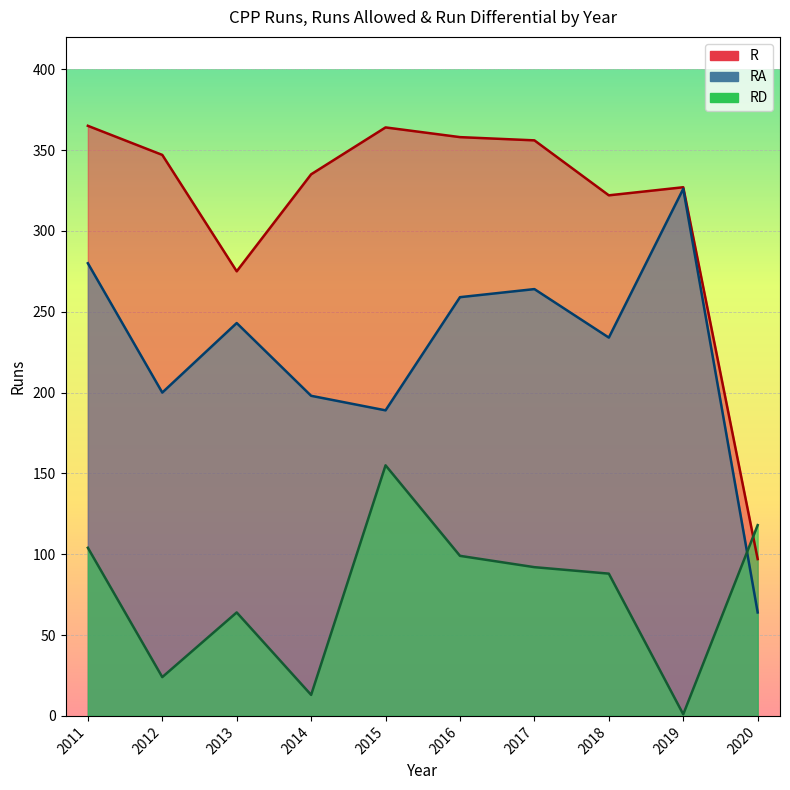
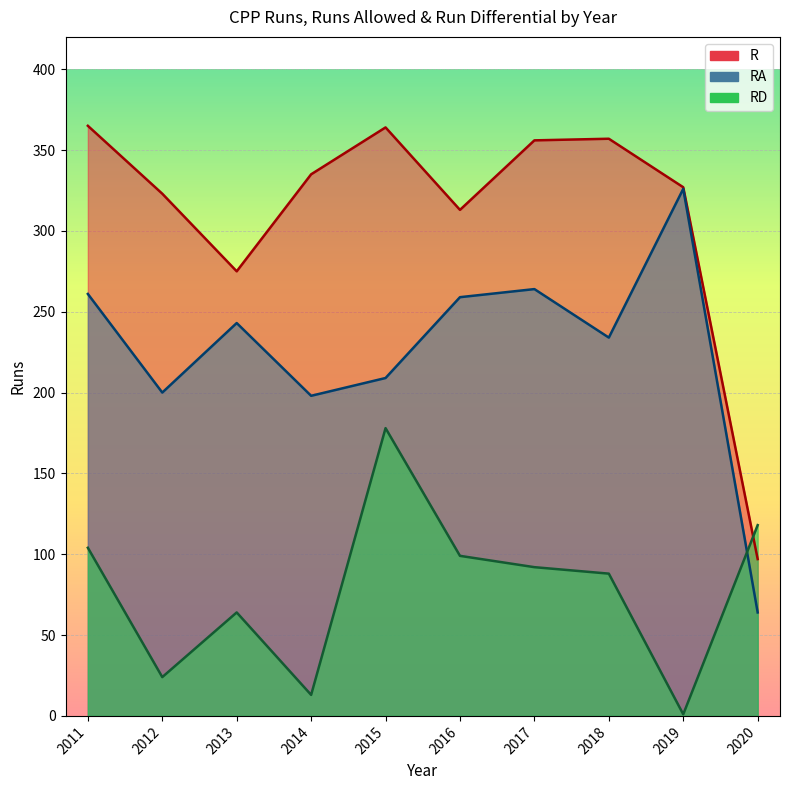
RA, 2011: 280 -> 261
R, 2012: 347 -> 323
RA, 2015: 189 -> 209
RD, 2015: 155 -> 178
R, 2016: 358 -> 313
R, 2018: 322 -> 357
